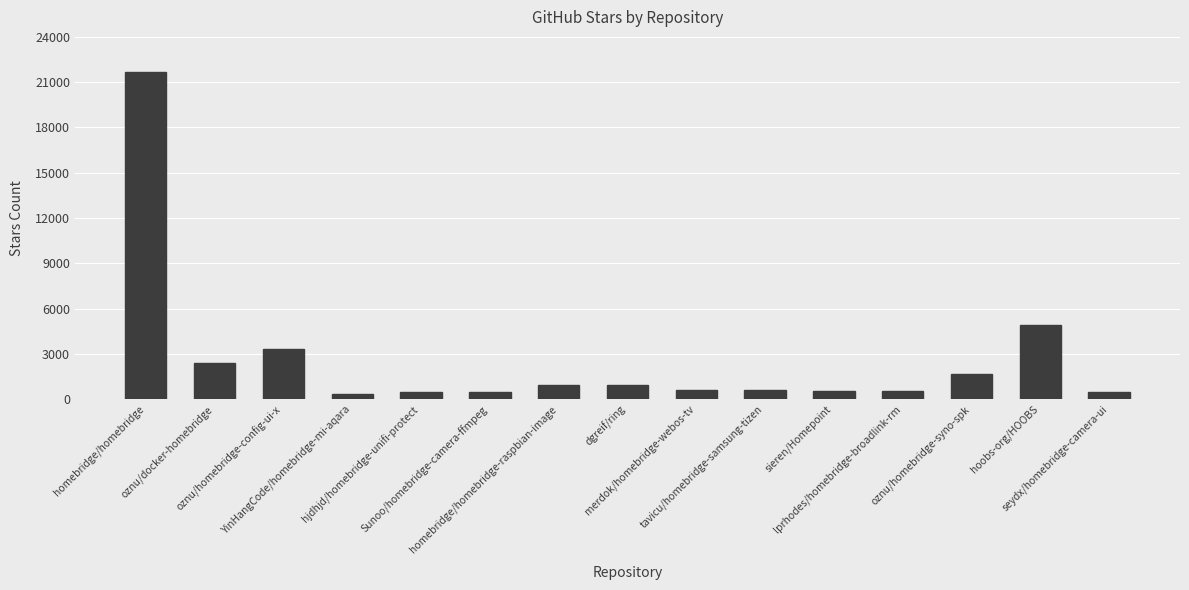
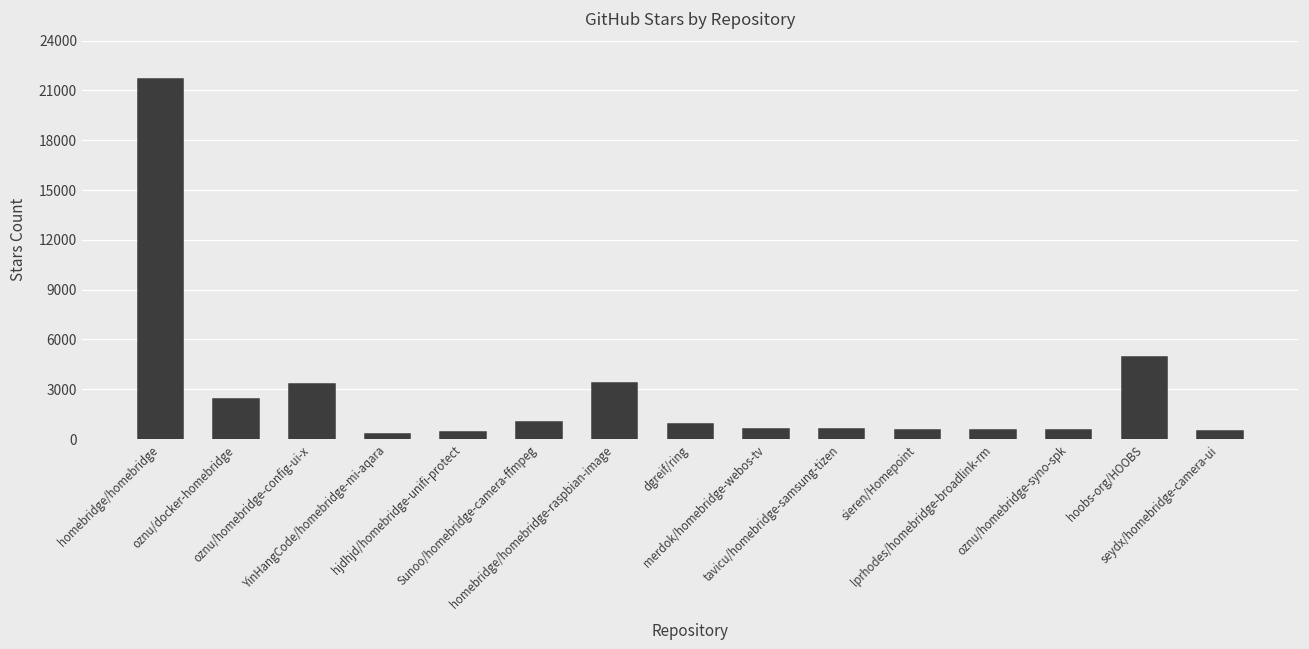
Sunoo/homebridge-camera-ffmpeg: 400 -> 1000
homebridge/homebridge-raspbian-image: 900 -> 3400
oznu/homebridge-syno-spk: 1700 -> 500
